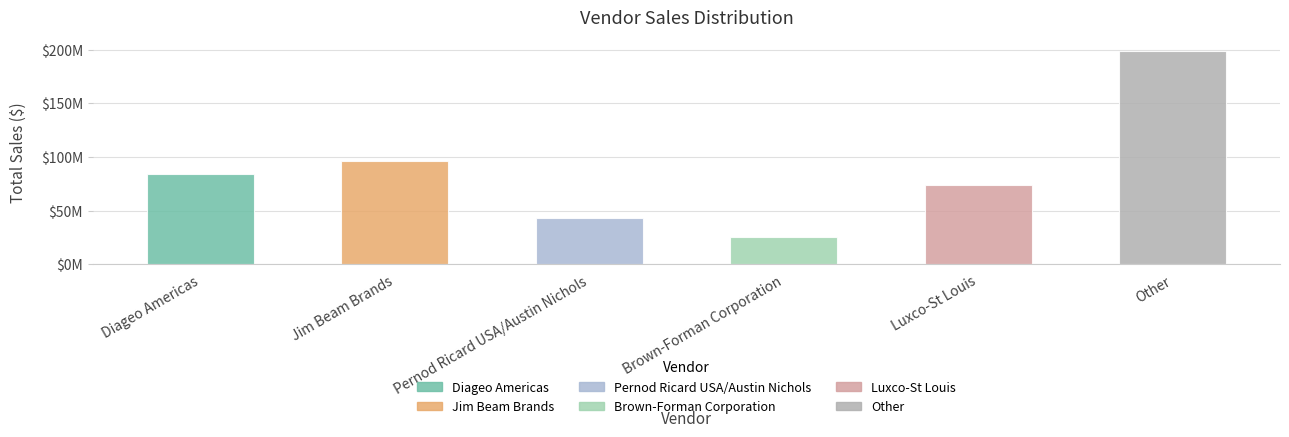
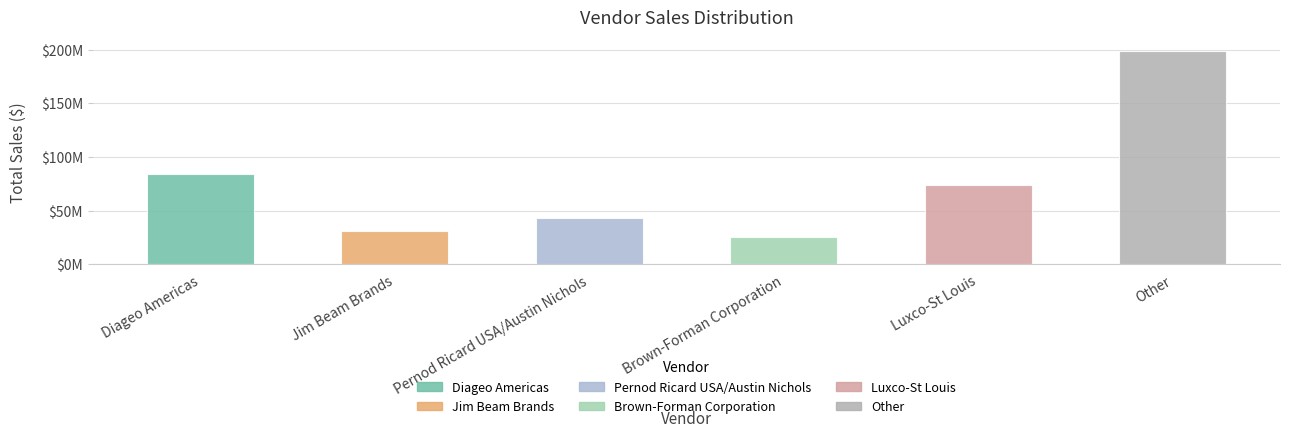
Jim Beam Brands: $96000000 -> $31000000
